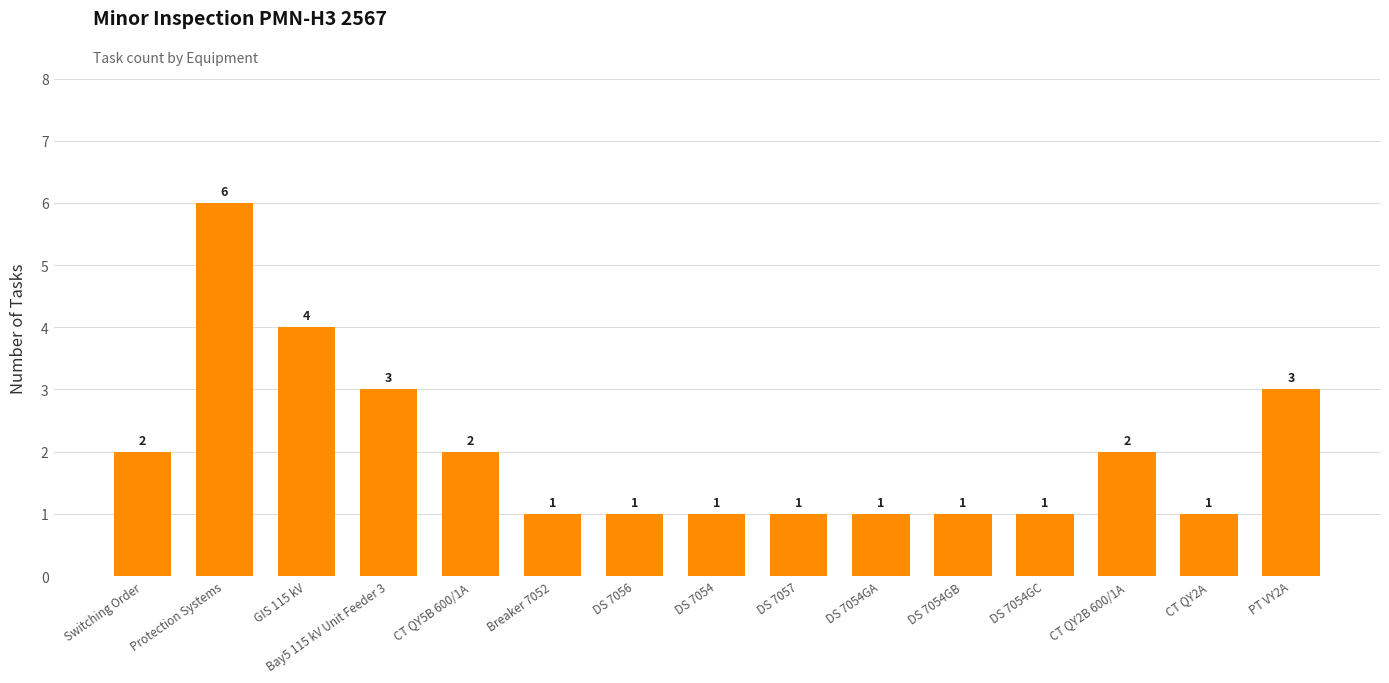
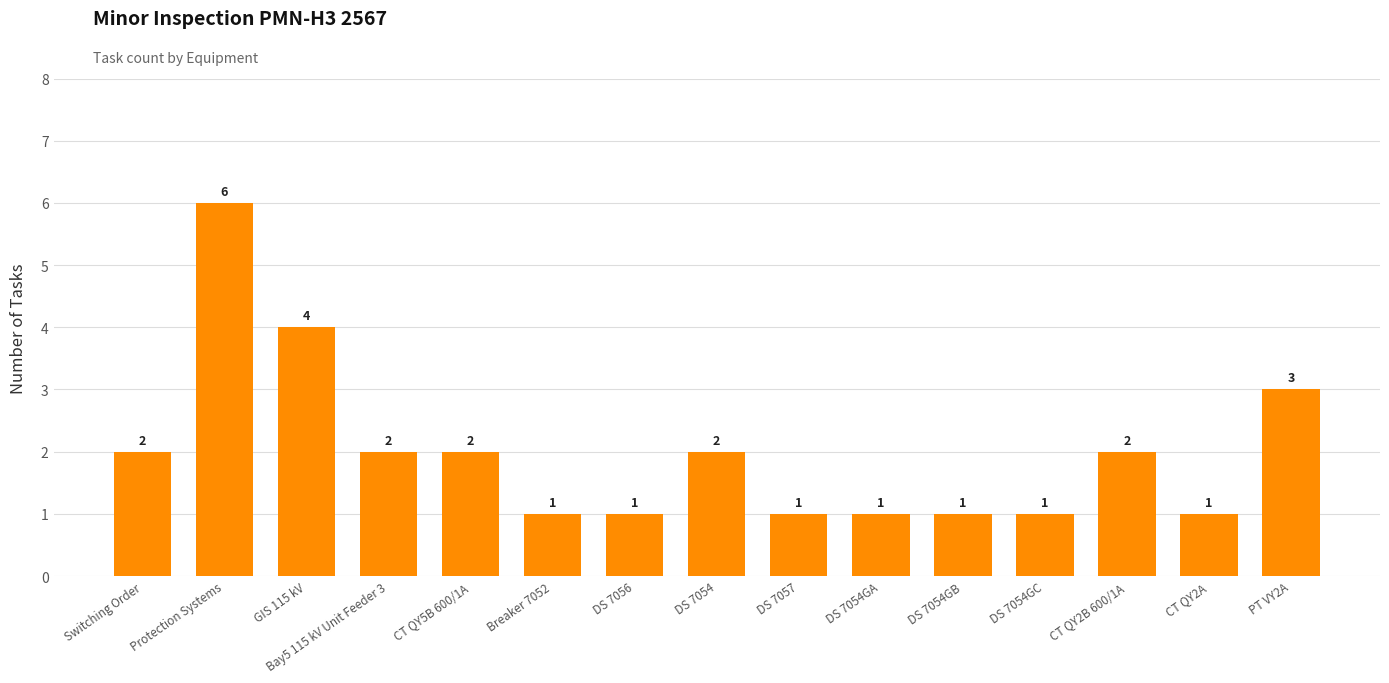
Bay5 115 kV Unit Feeder 3: 3 -> 2
DS 7054: 1 -> 2
